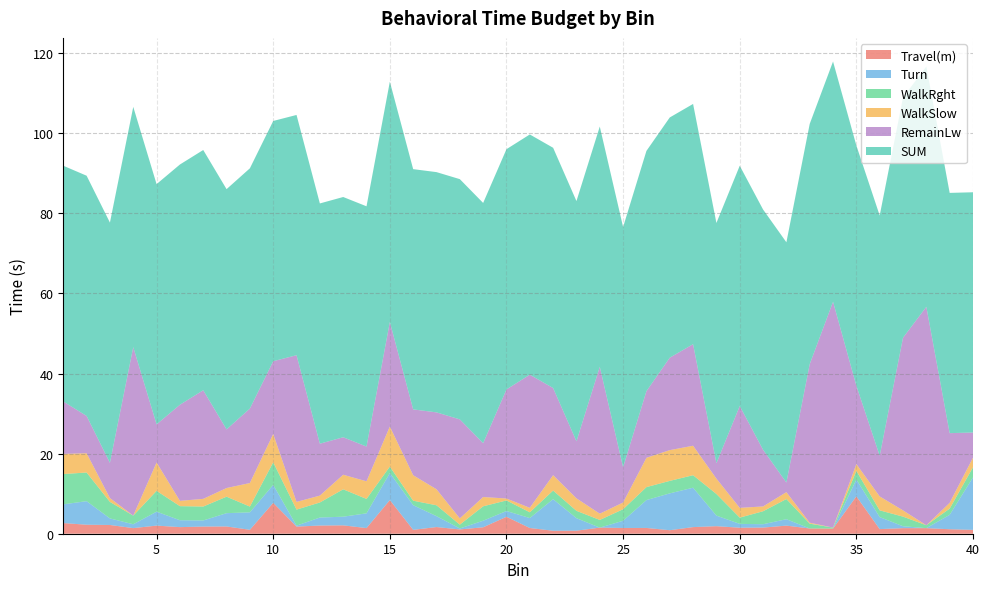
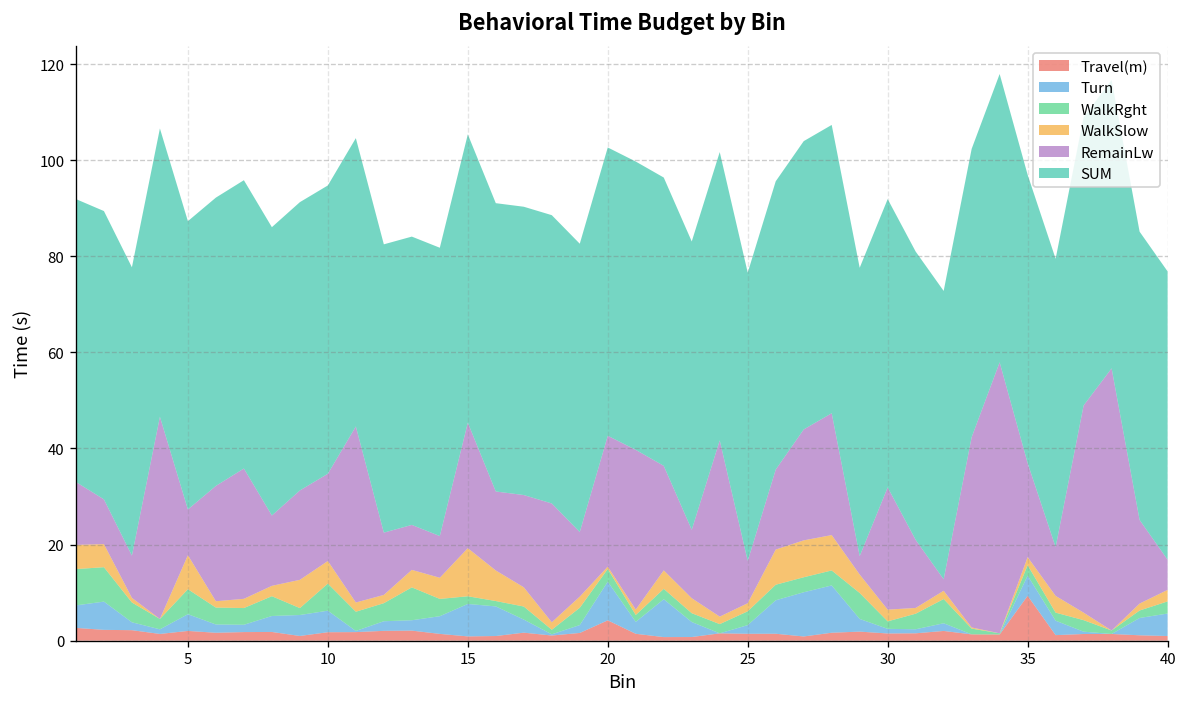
Travel(m), 10: 8 -> 2
WalkSlow, 10: 7 -> 5
Travel(m), 15: 8 -> 1
Turn, 20: 1 -> 8
Turn, 40: 13 -> 5
